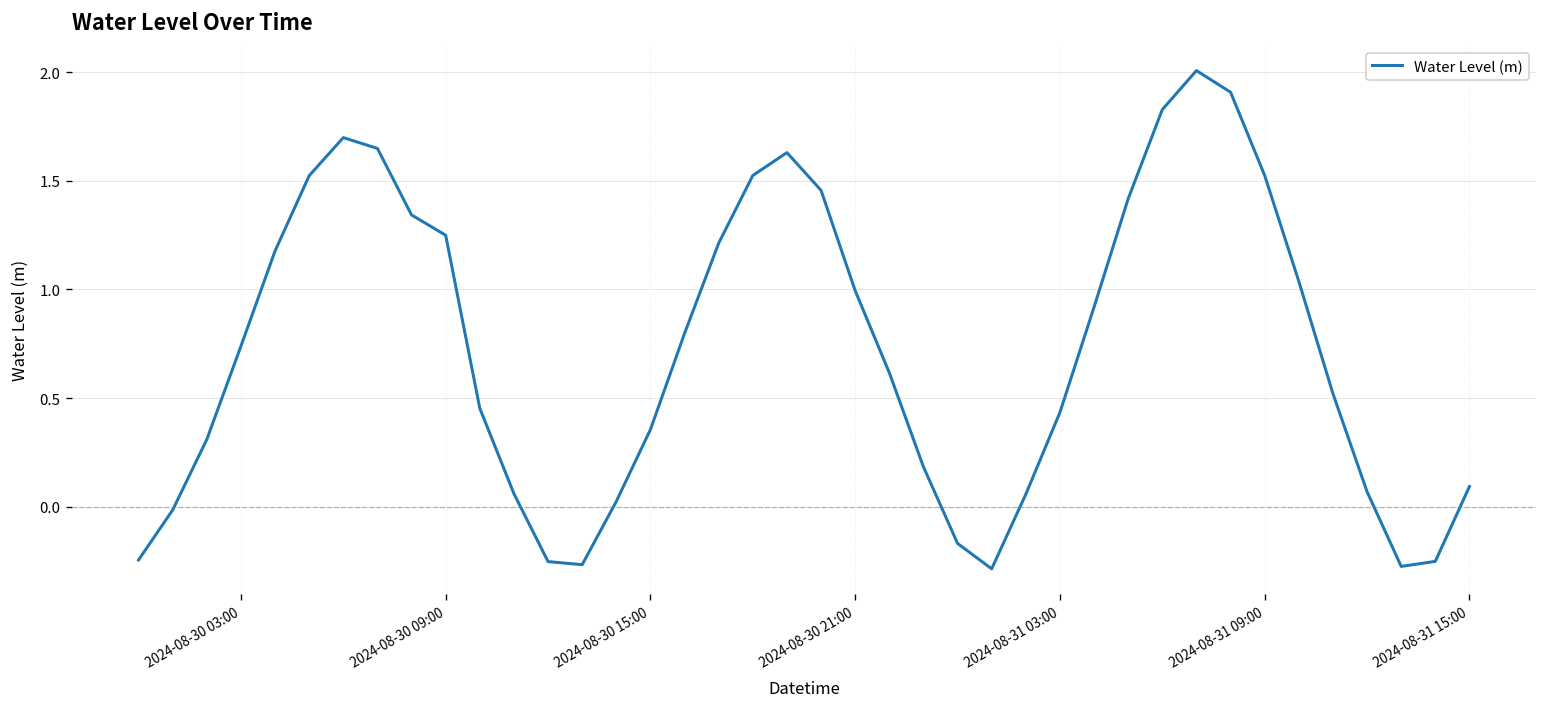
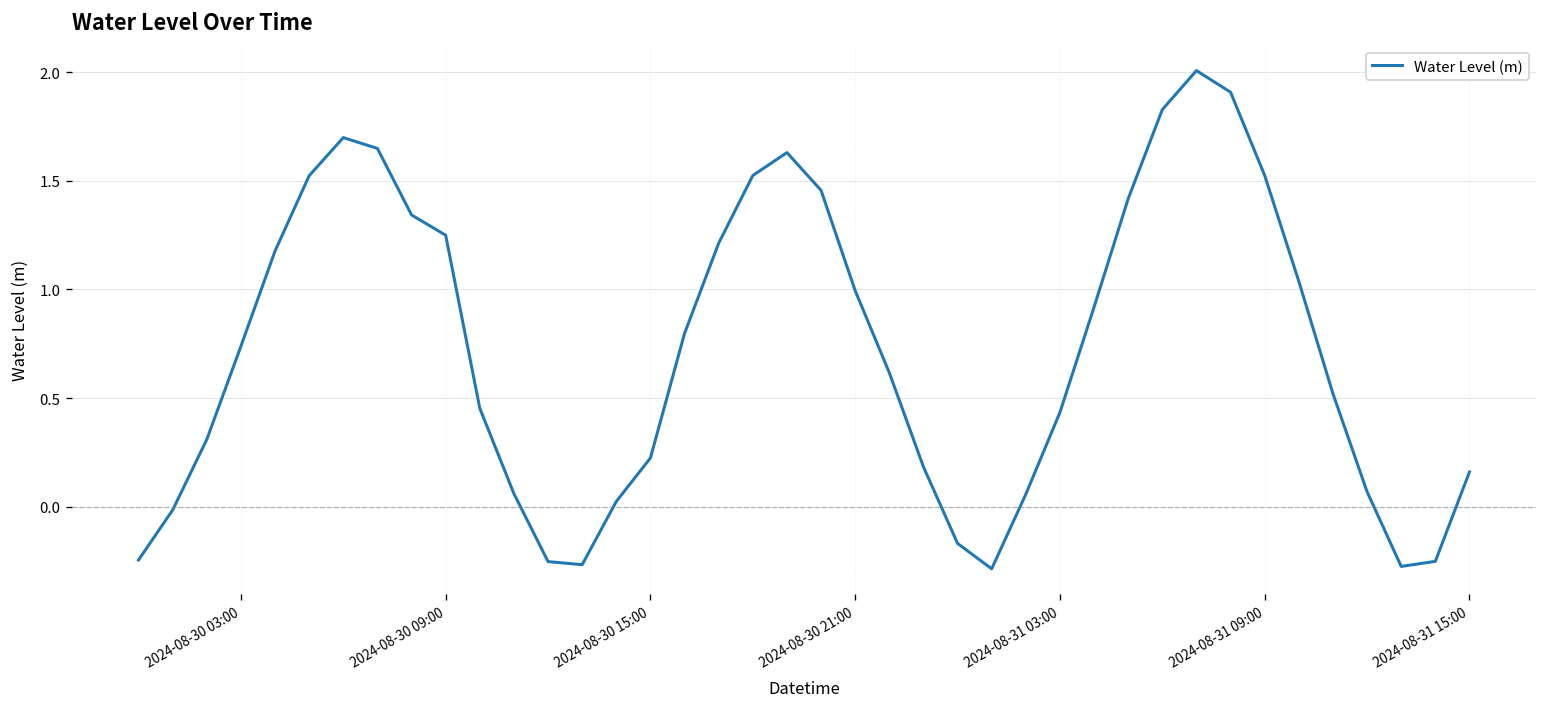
2024-08-30 15:00: 0.36 -> 0.22
2024-08-31 15:00: 0.09 -> 0.16
